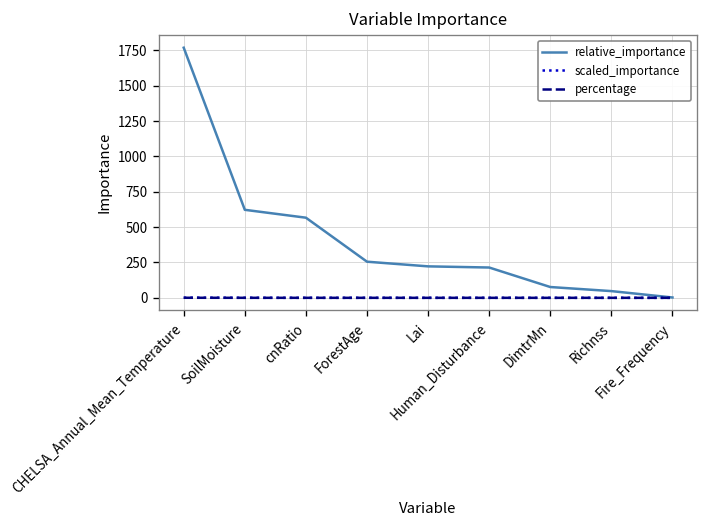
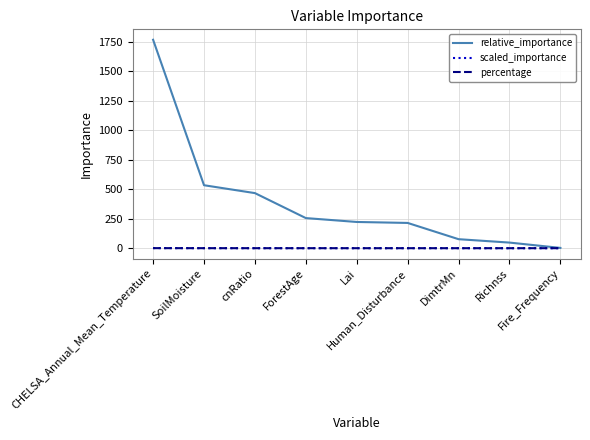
relative_importance, SoilMoisture: 620 -> 530
relative_importance, cnRatio: 570 -> 470
